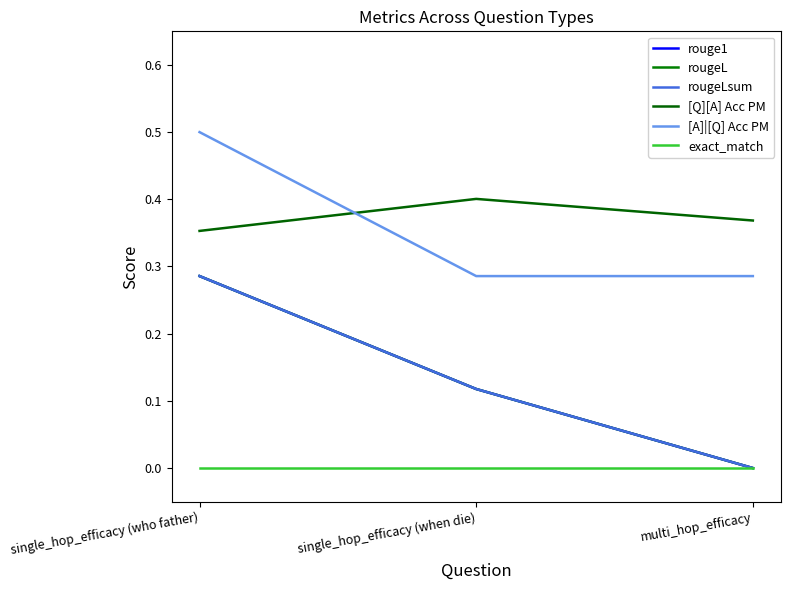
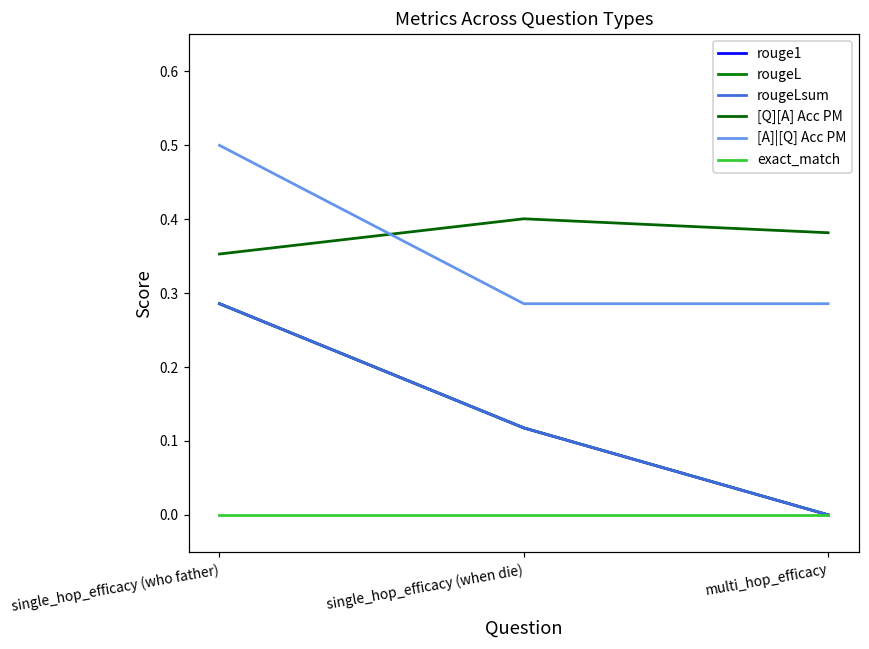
[Q][A] Acc PM, multi_hop_efficacy: 0.37 -> 0.38
